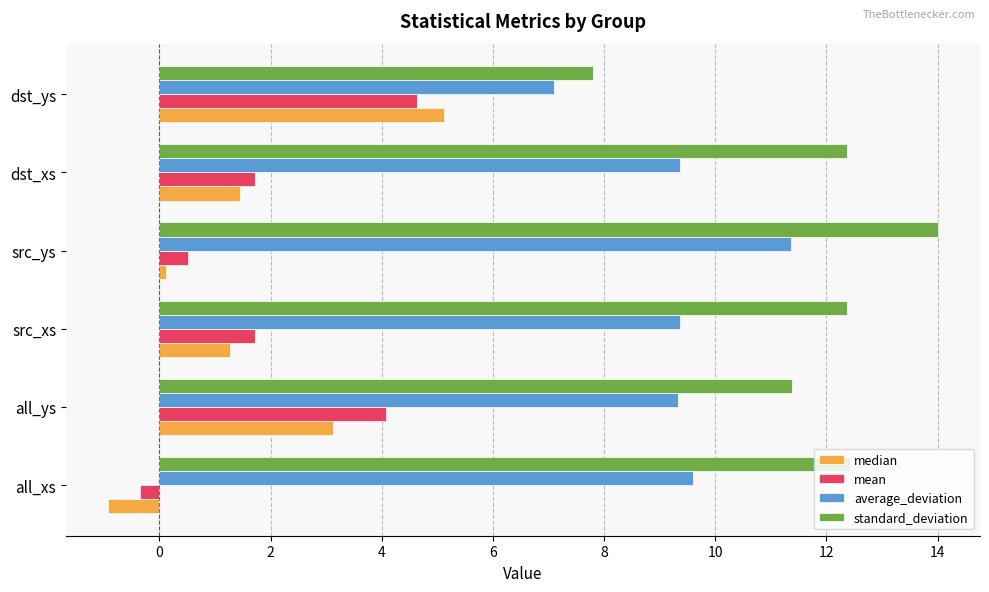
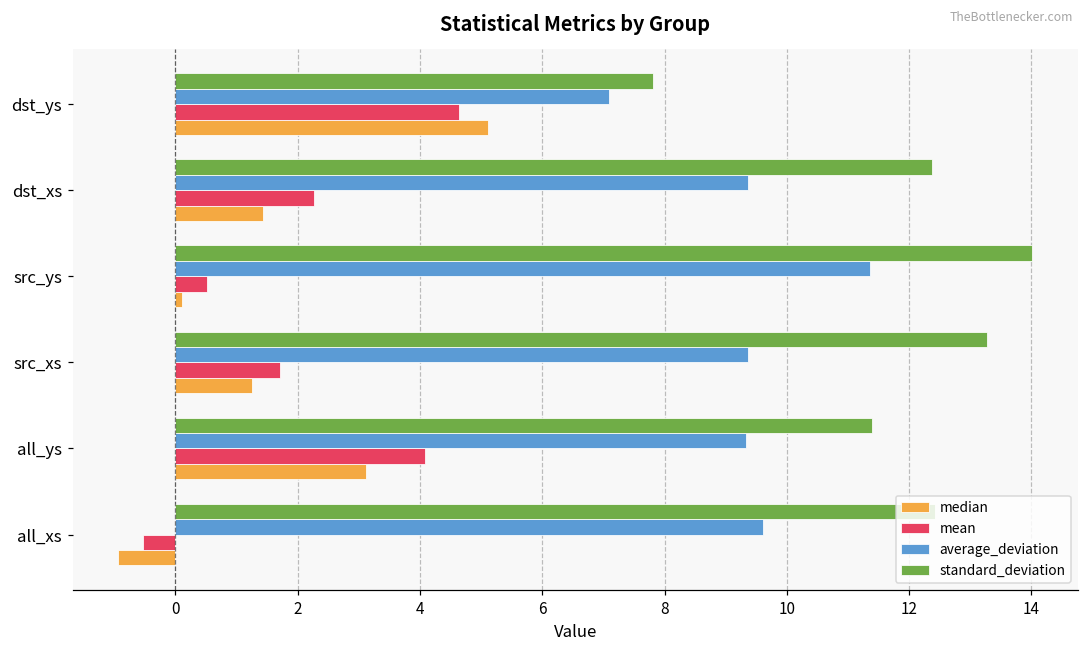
mean, dst_xs: 1.7 -> 2.3
standard_deviation, src_xs: 12.4 -> 13.3
mean, all_xs: -0.3 -> -0.5
